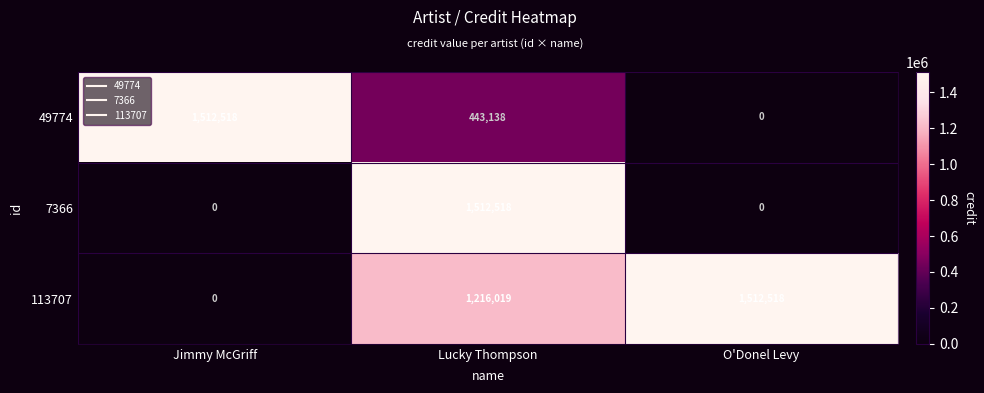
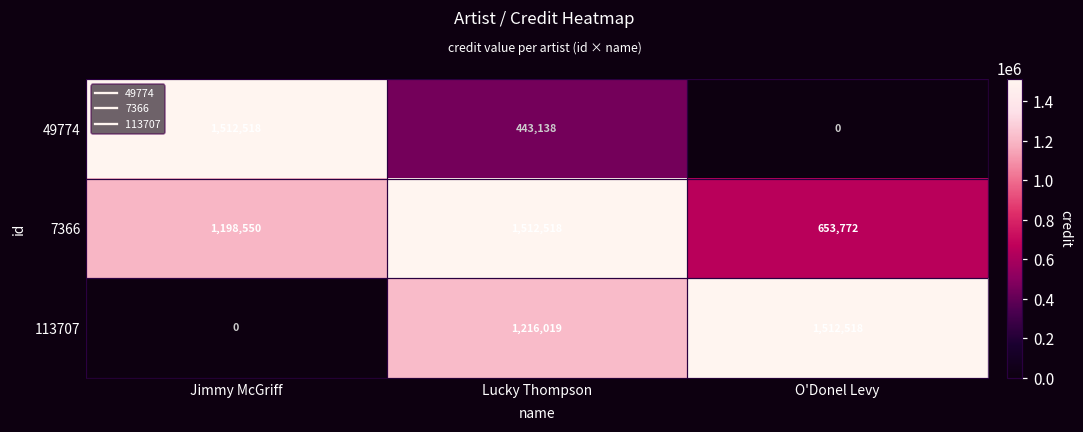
7366, Jimmy McGriff: 0 -> 1,198,550
7366, O'Donel Levy: 0 -> 653,772
